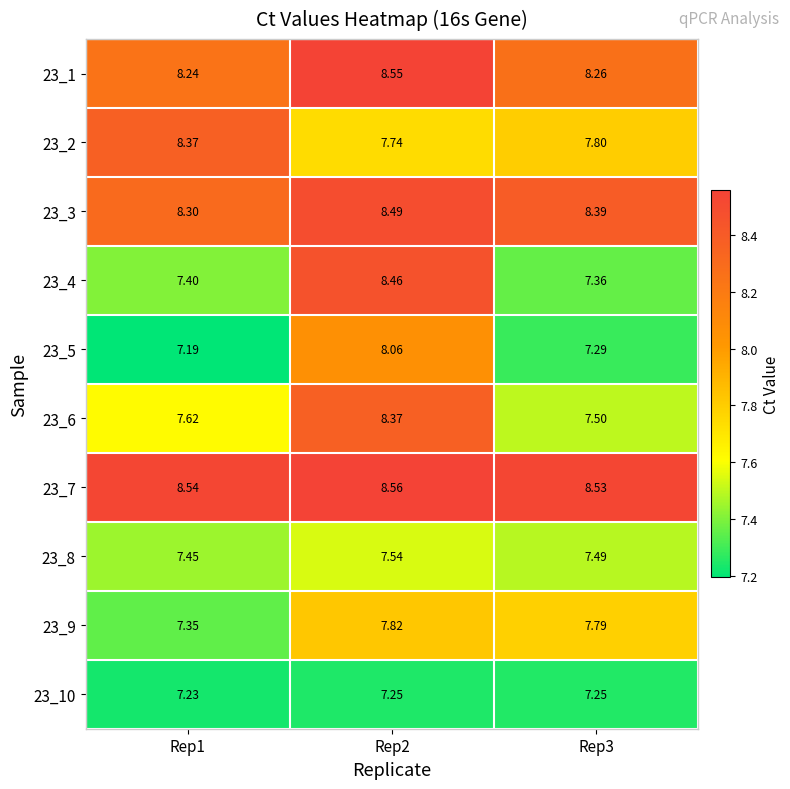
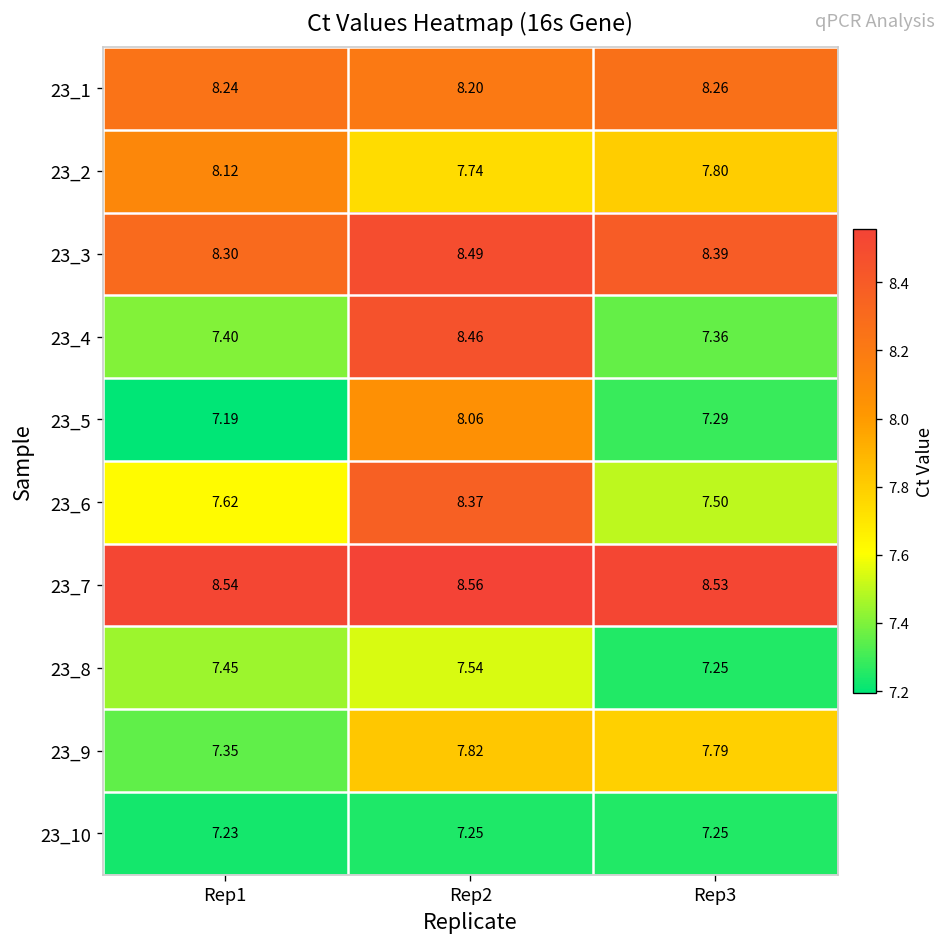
23_1, Rep2: 8.55 -> 8.20
23_2, Rep1: 8.37 -> 8.12
23_8, Rep3: 7.49 -> 7.25
